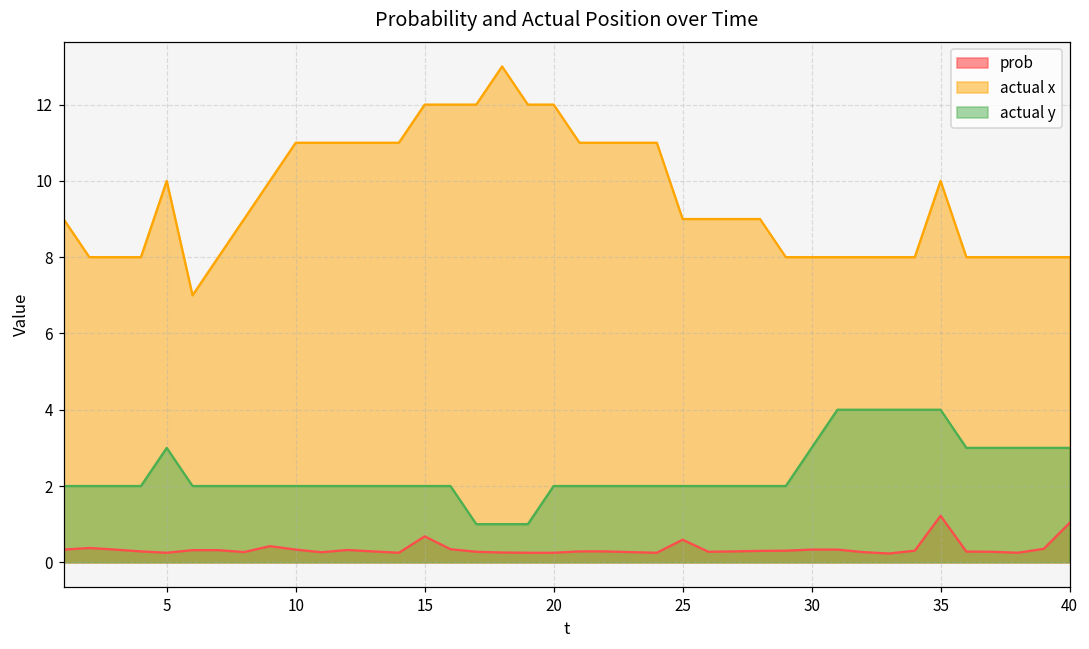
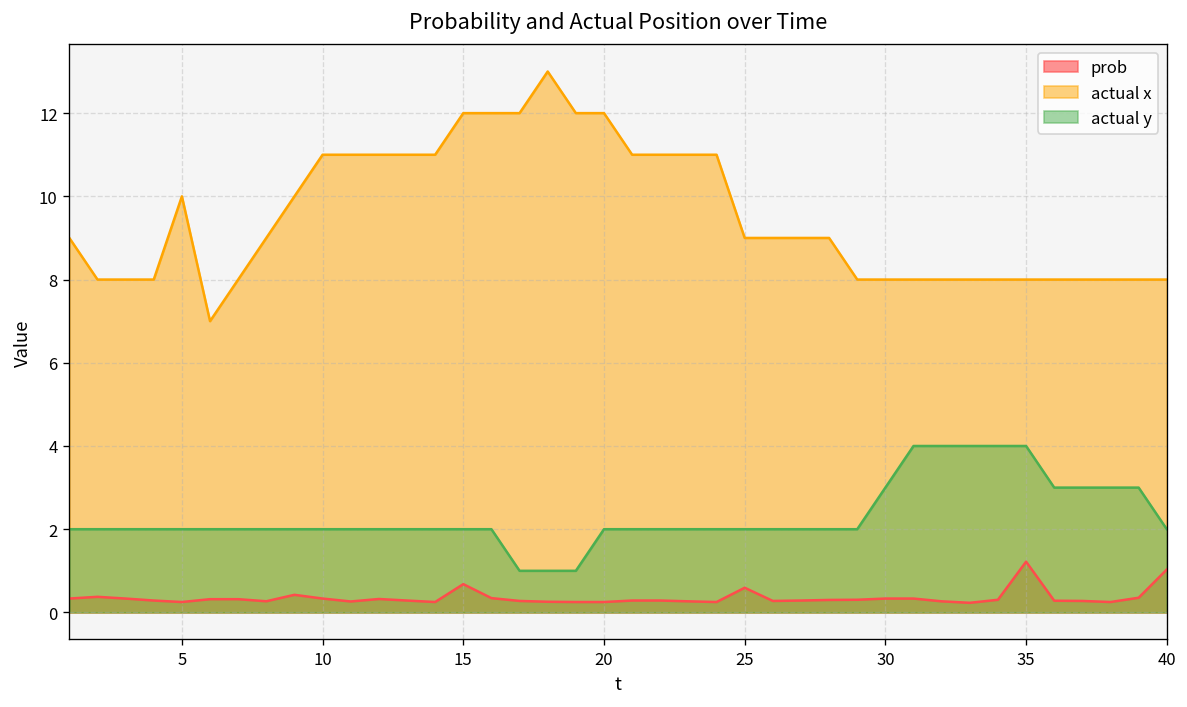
actual y, 5: 3 -> 2
actual x, 35: 10 -> 8
actual y, 40: 3 -> 2
